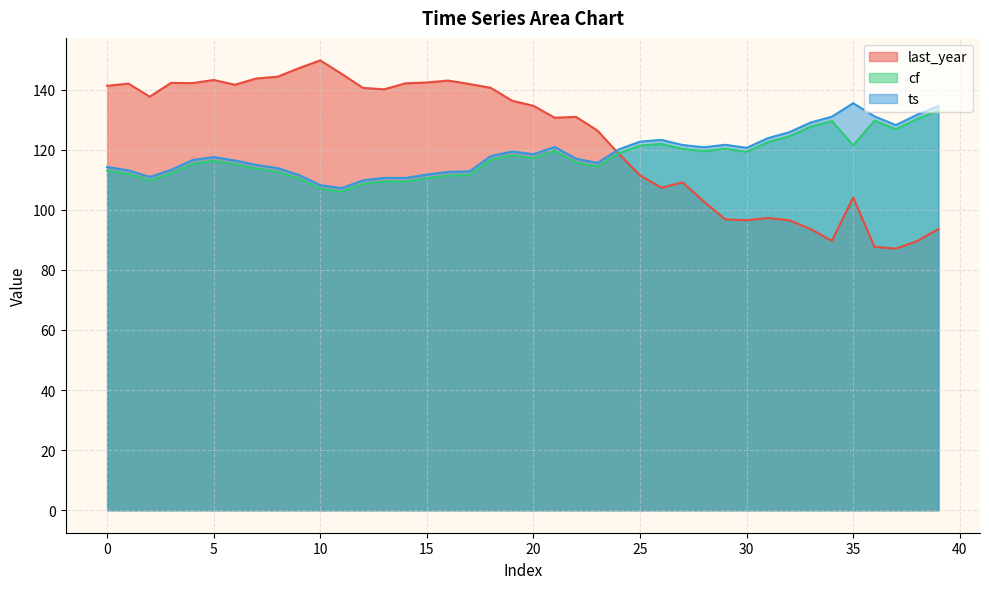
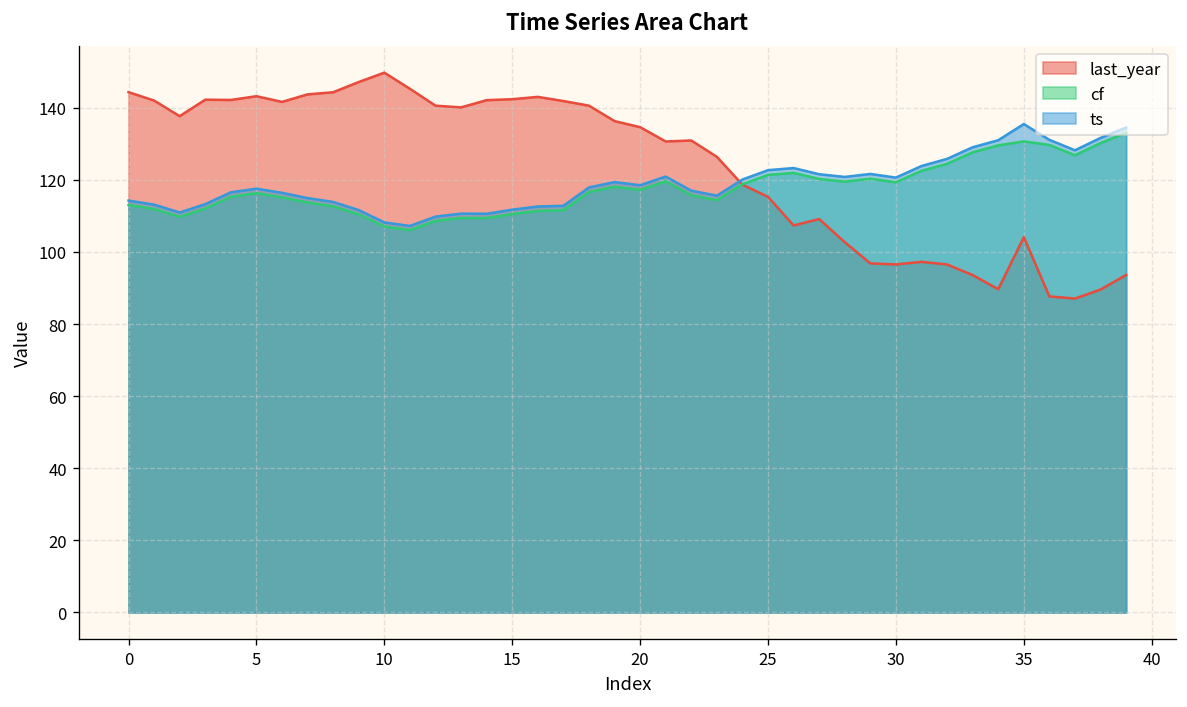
last_year, 0: 141 -> 144
last_year, 25: 111 -> 115
cf, 35: 121 -> 131
